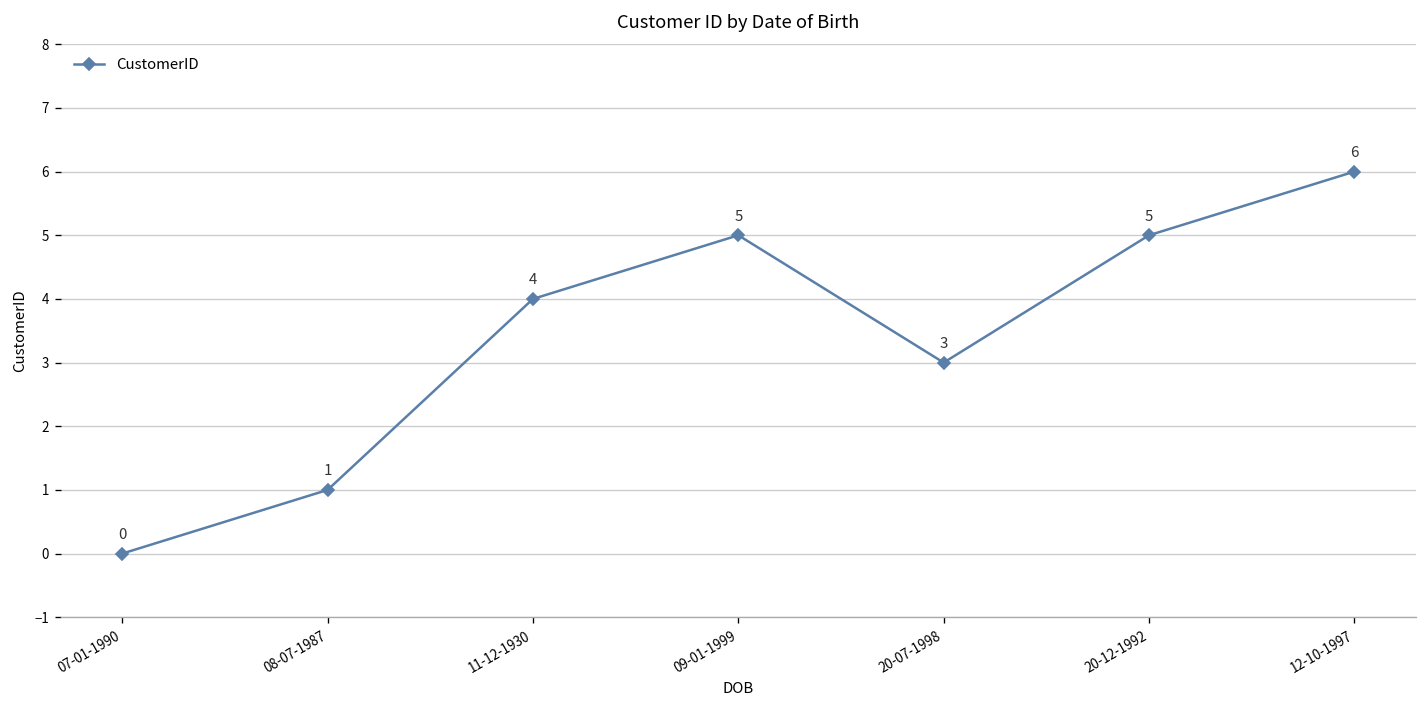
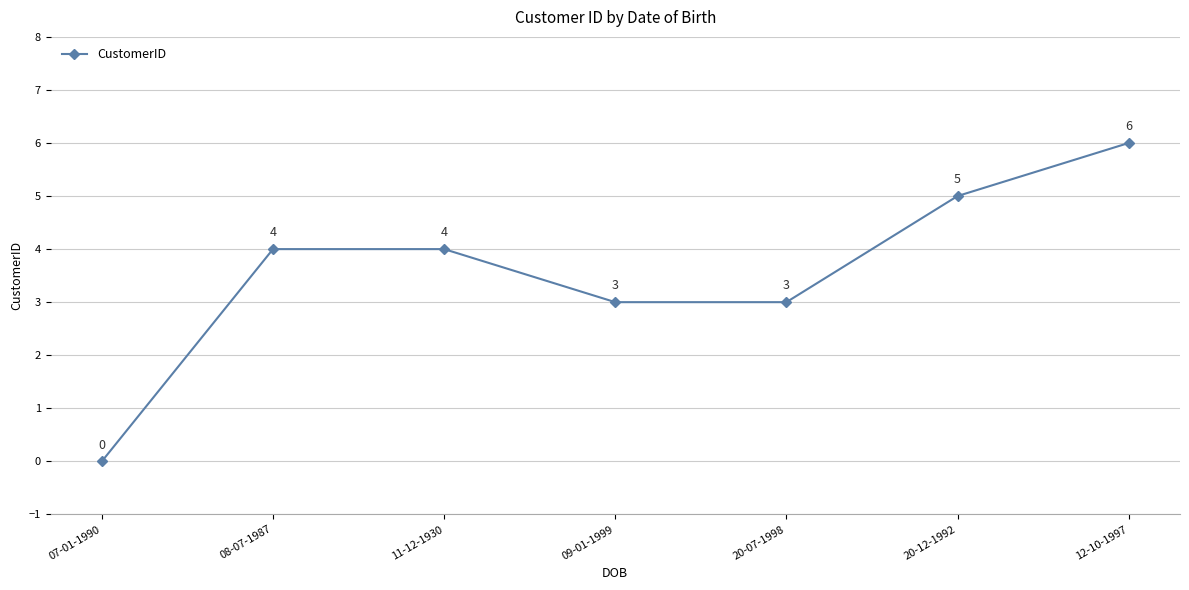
08-07-1987: 1 -> 4
09-01-1999: 5 -> 3
